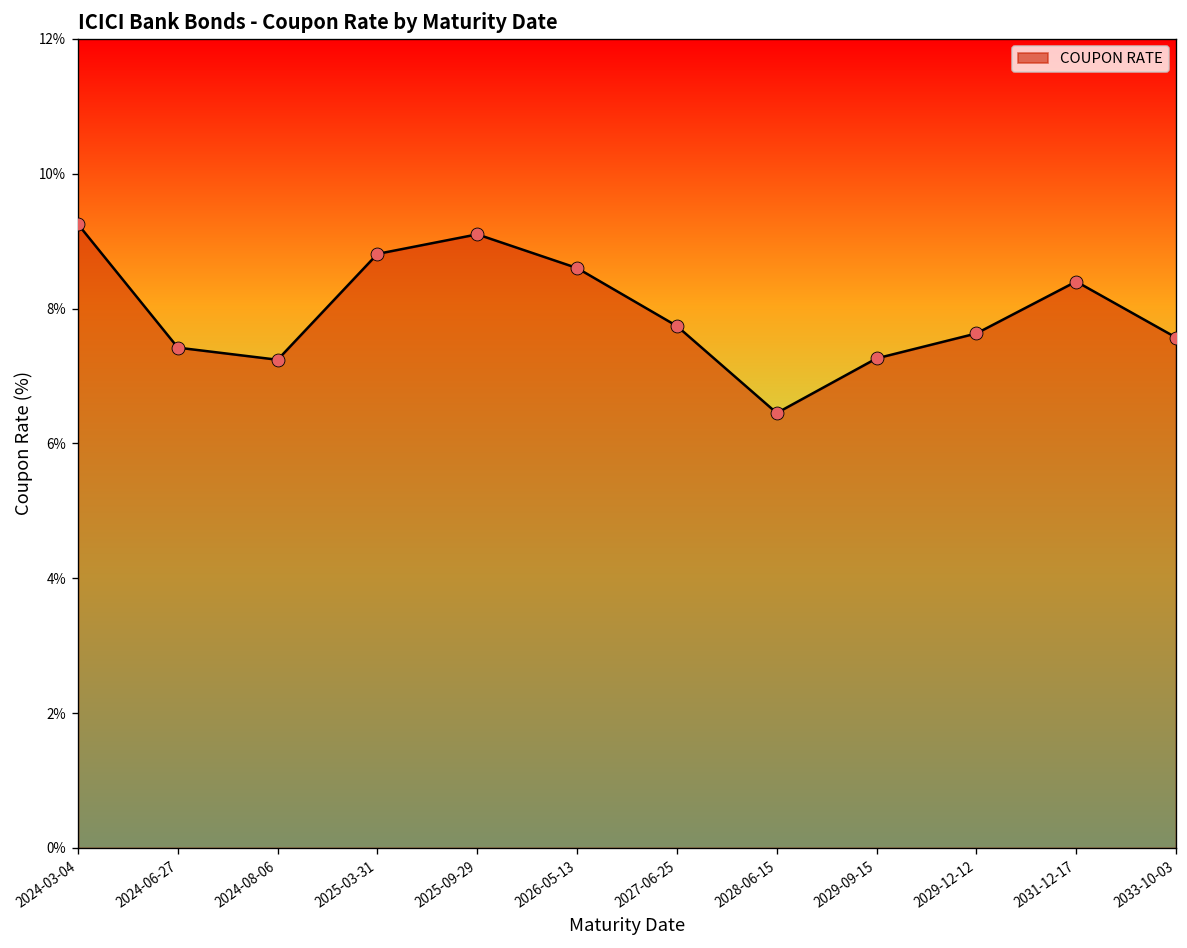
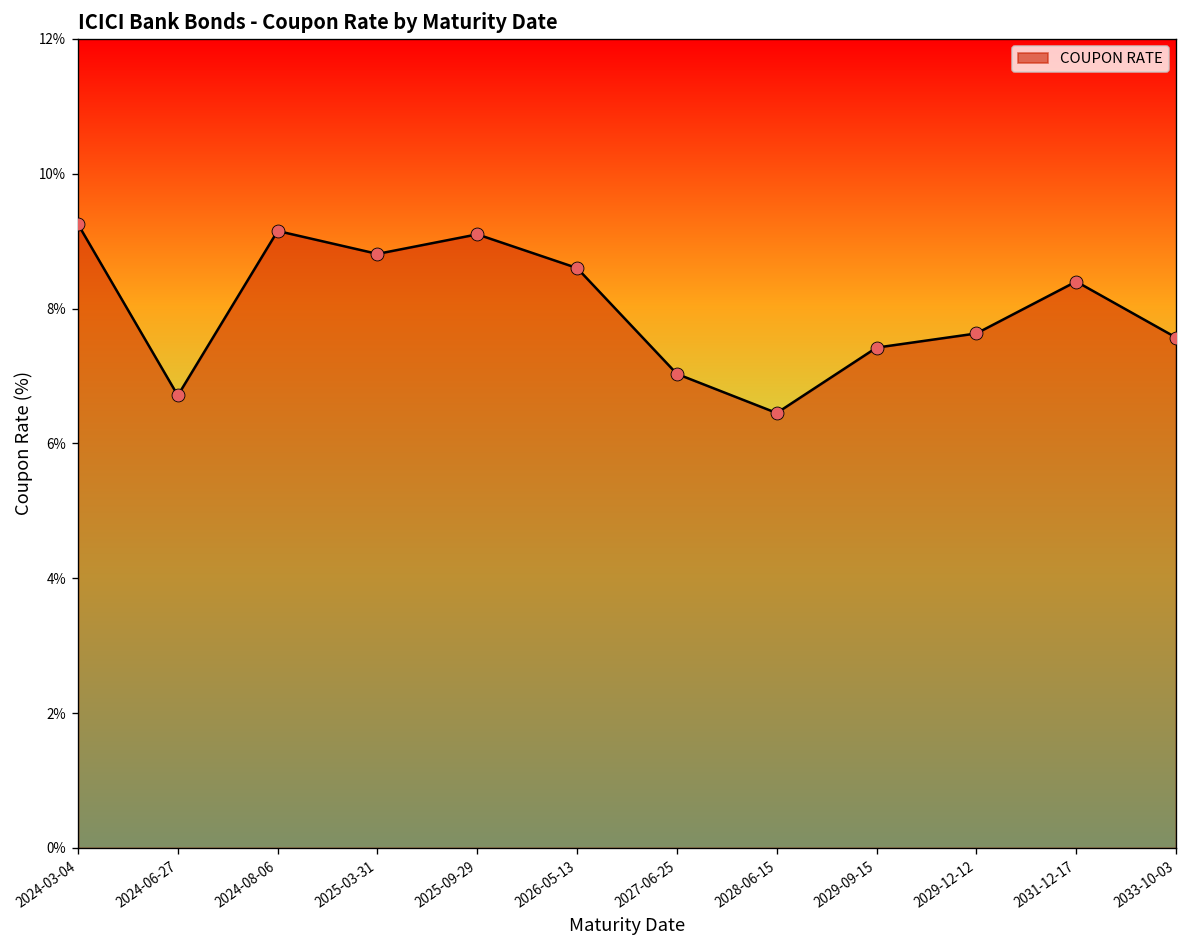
2024-06-27: 7.4% -> 6.7%
2024-08-06: 7.2% -> 9.2%
2027-06-25: 7.7% -> 7.0%
2029-09-15: 7.3% -> 7.4%
